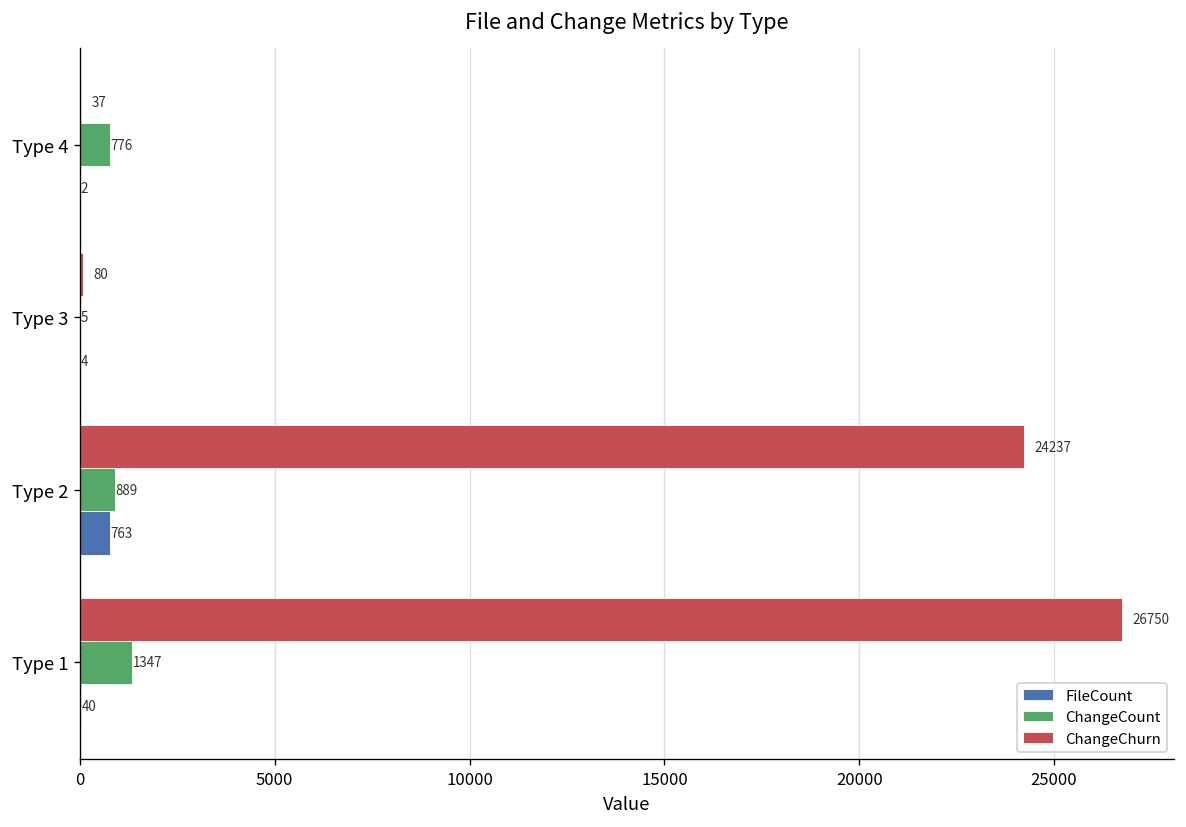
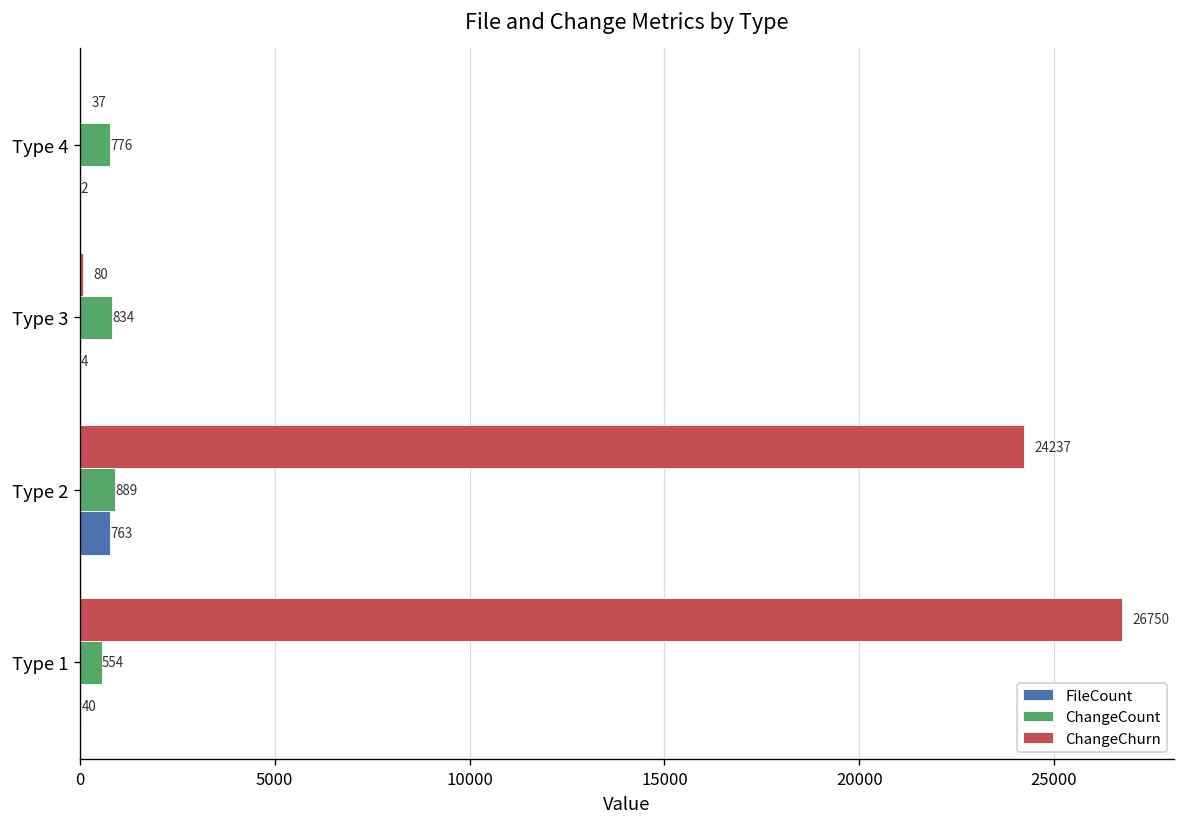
ChangeCount, Type 3: 5 -> 834
ChangeCount, Type 1: 1347 -> 554
